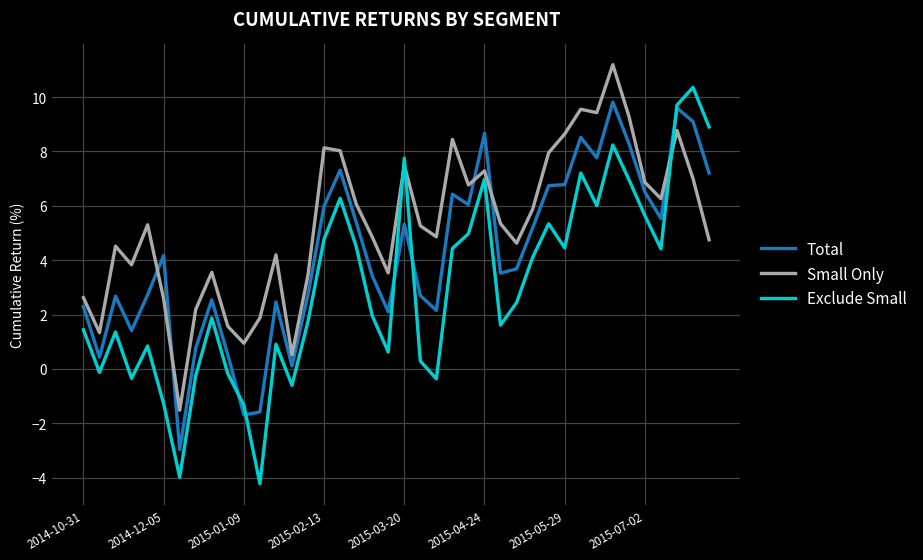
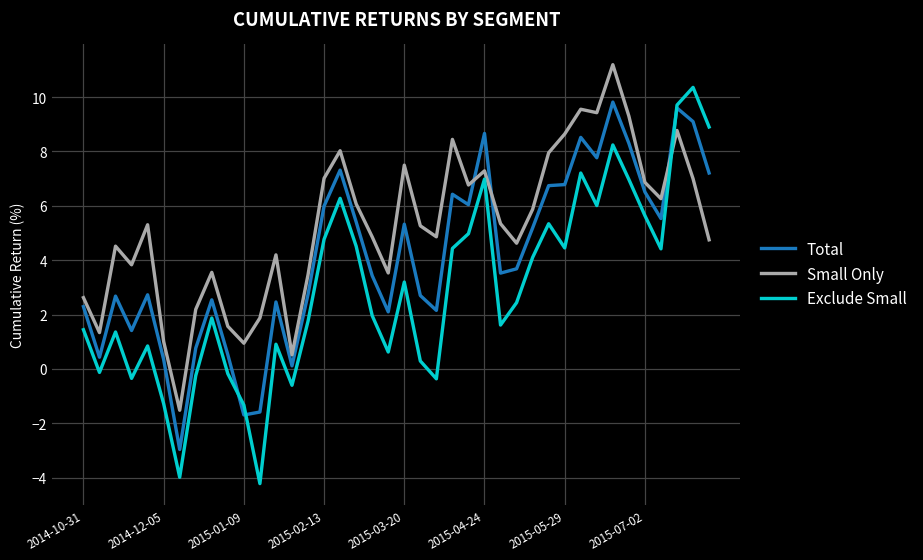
Total, 2014-12-05: 4.2 -> 0.4
Small Only, 2014-12-05: 2.6 -> 1.0
Small Only, 2015-02-13: 8.1 -> 7.0
Exclude Small, 2015-03-20: 7.8 -> 3.2
